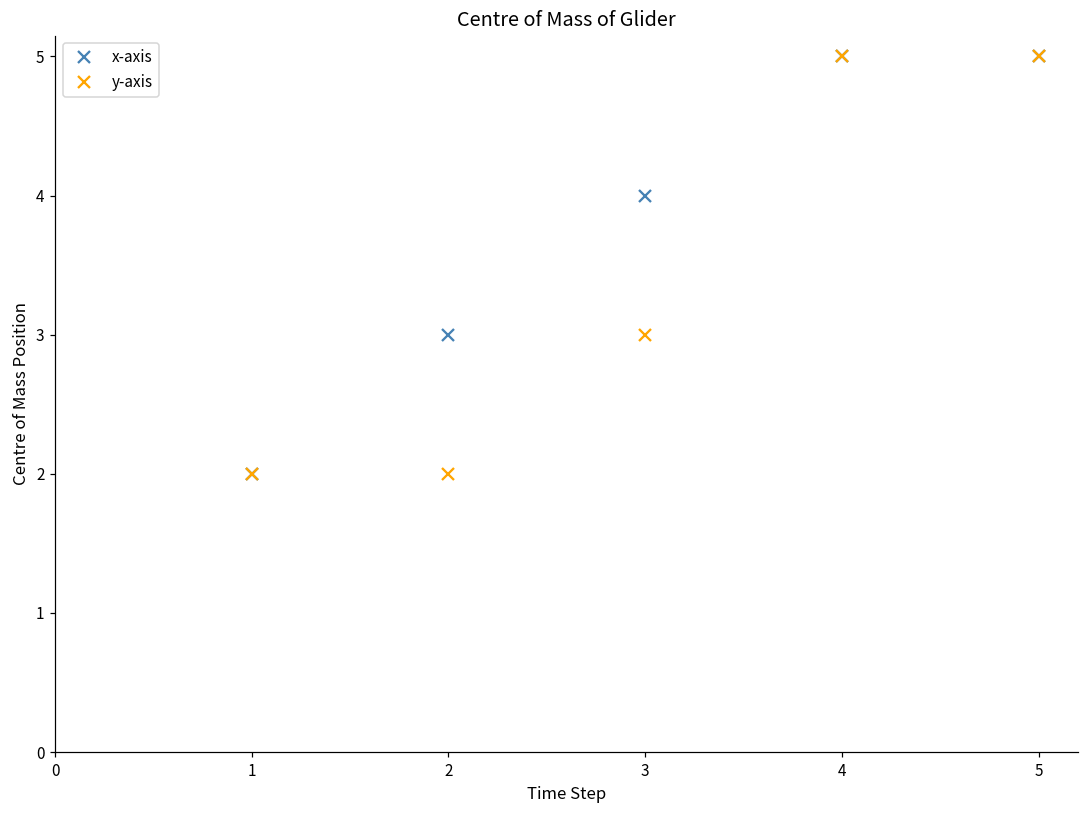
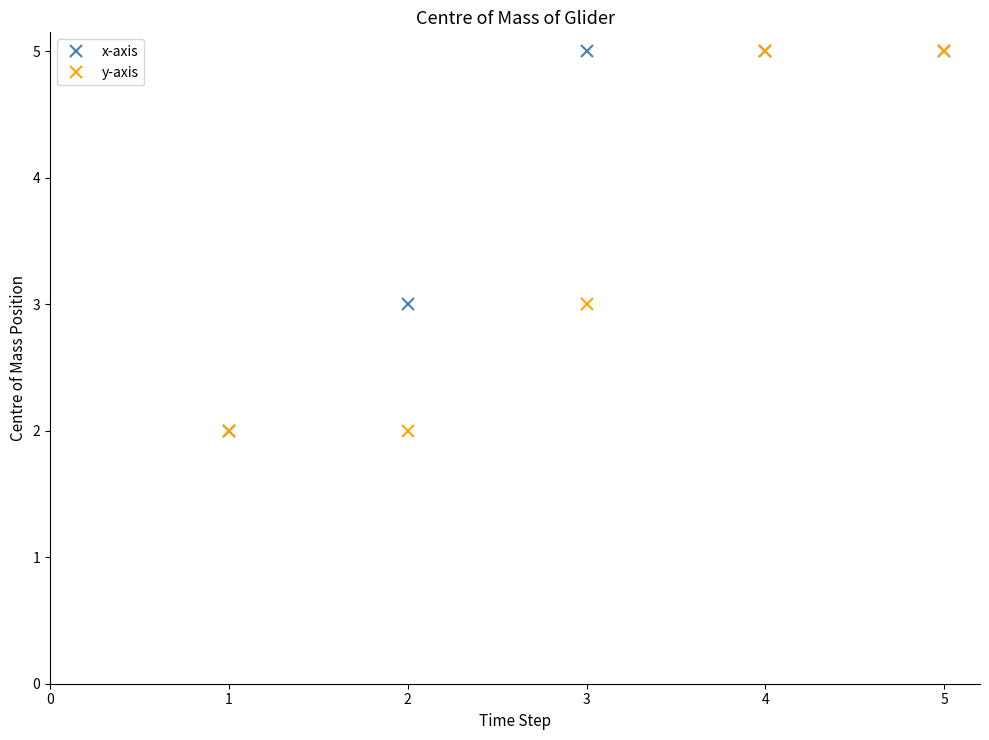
x-axis, 3: 4 -> 5
